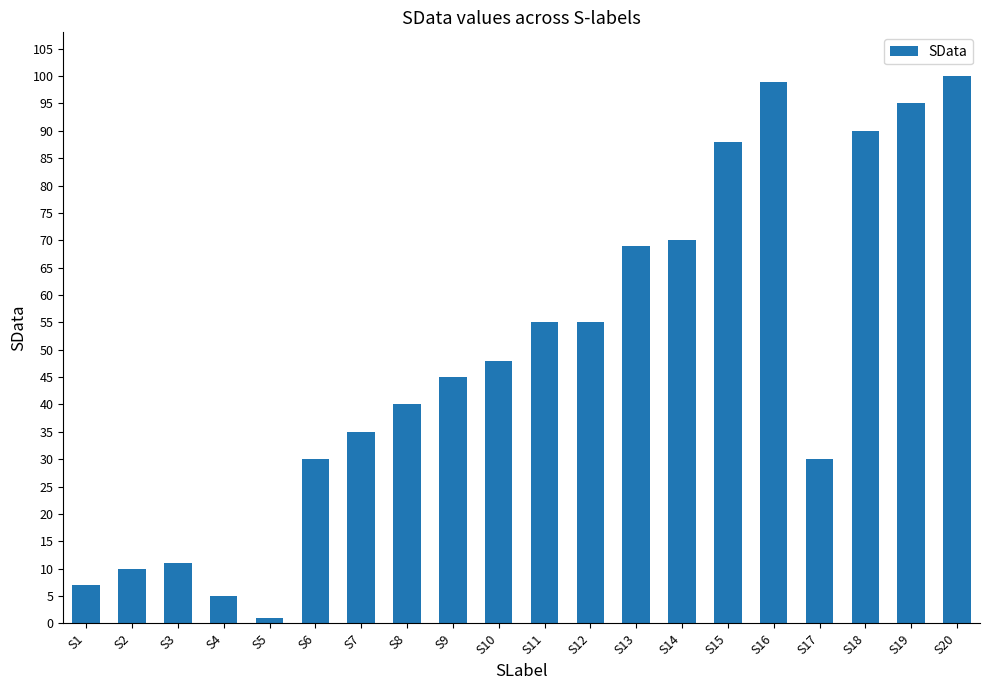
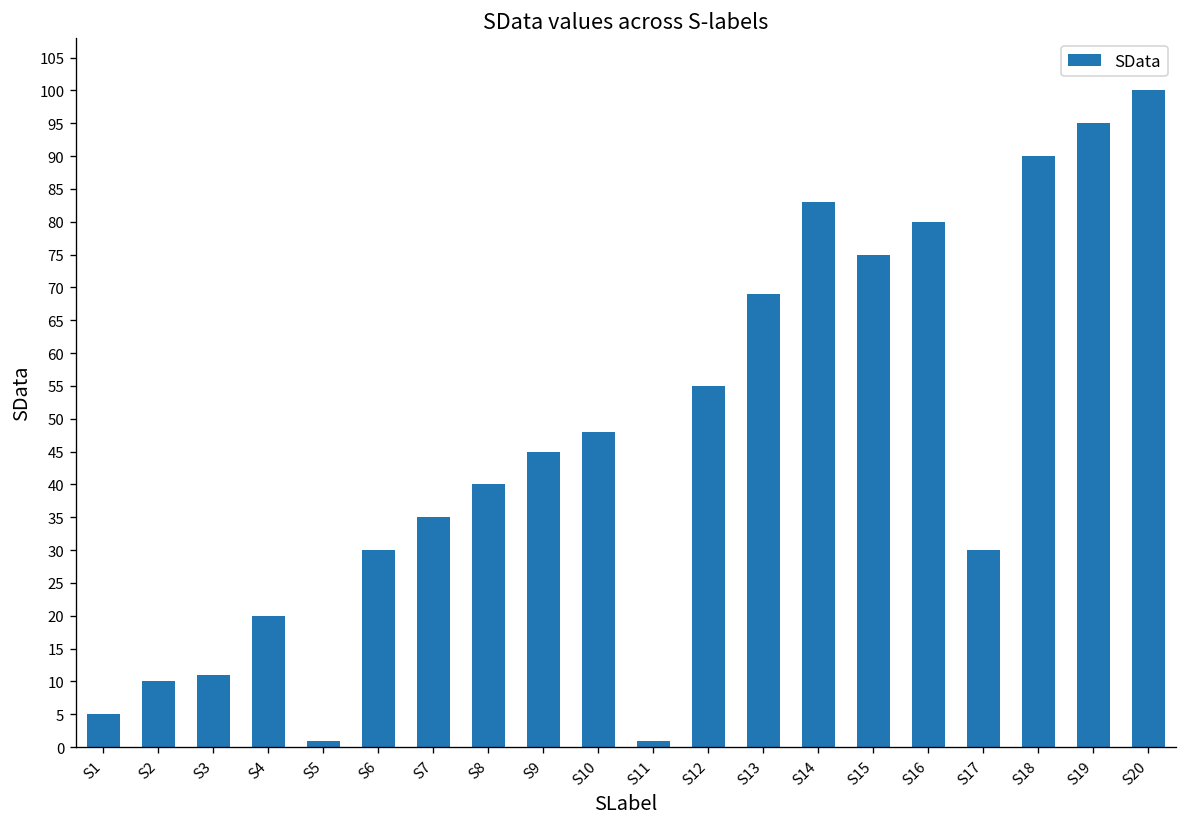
S1: 7 -> 5
S4: 5 -> 20
S11: 55 -> 1
S14: 70 -> 83
S15: 88 -> 75
S16: 99 -> 80
